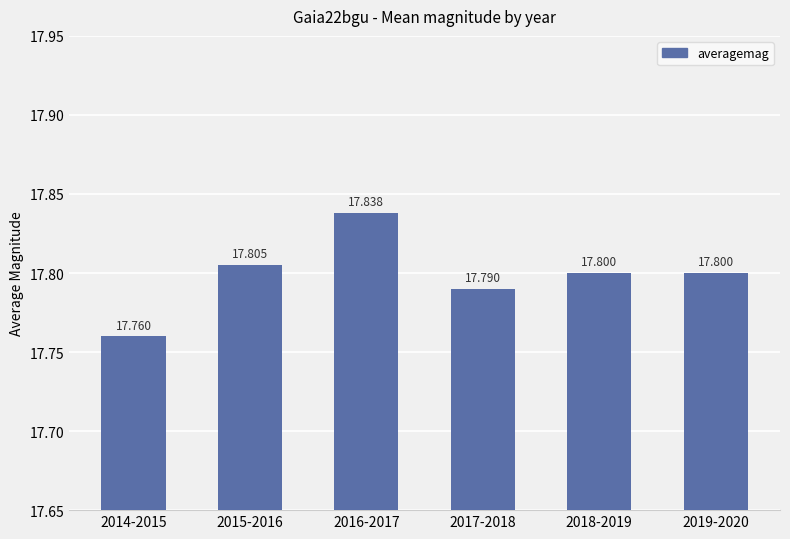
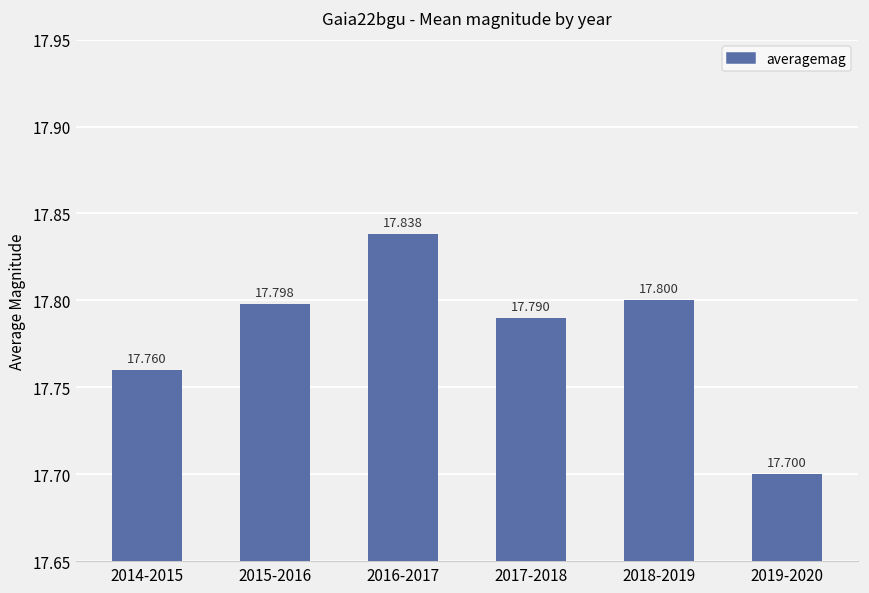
2015-2016: 17.805 -> 17.798
2019-2020: 17.800 -> 17.700
